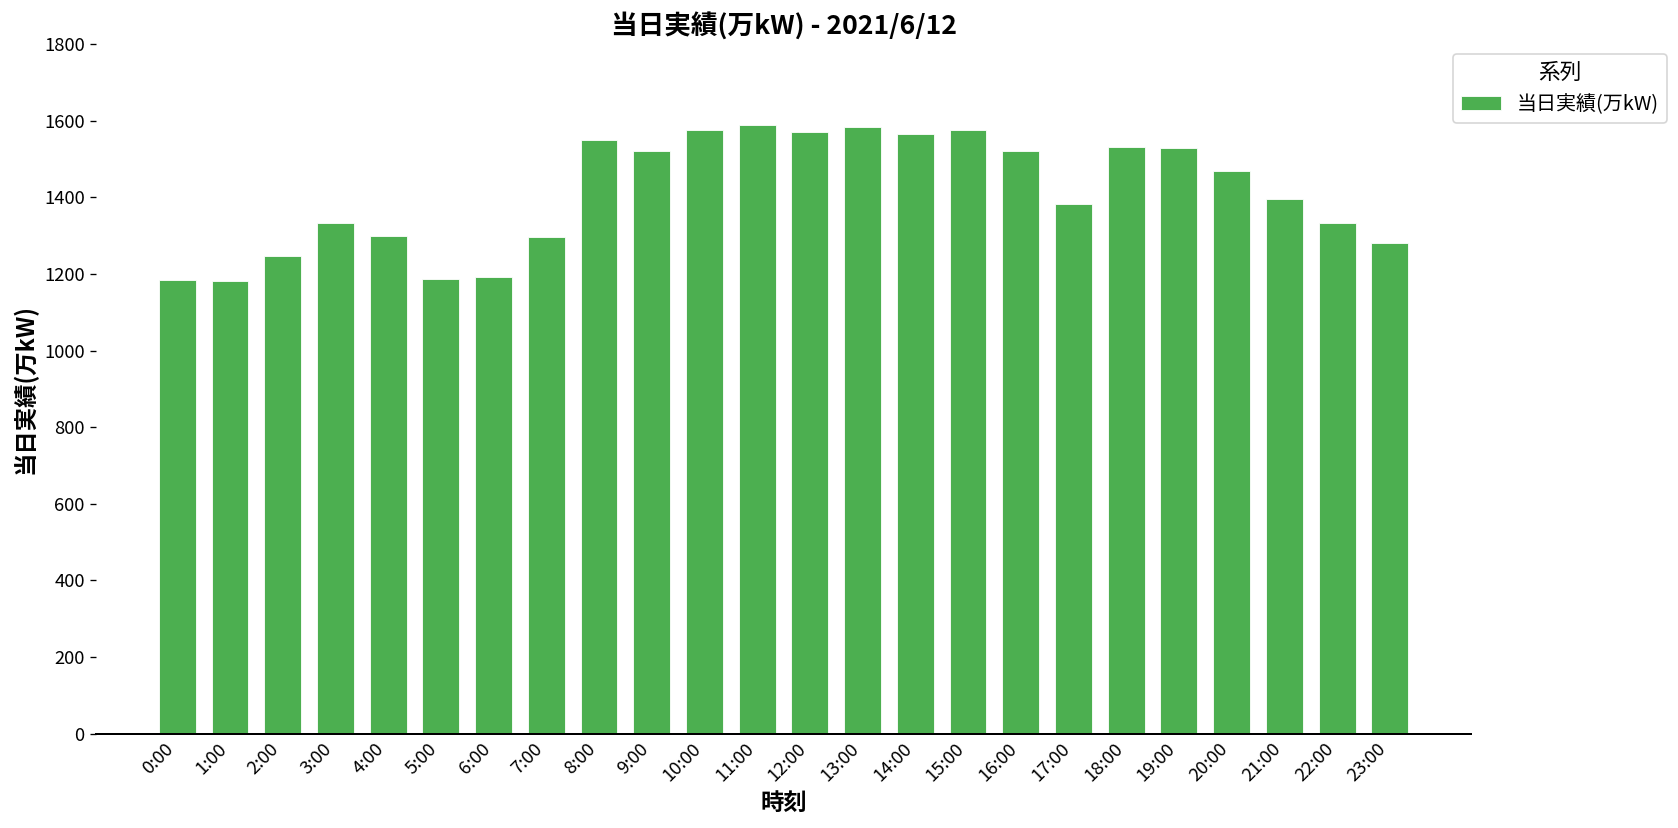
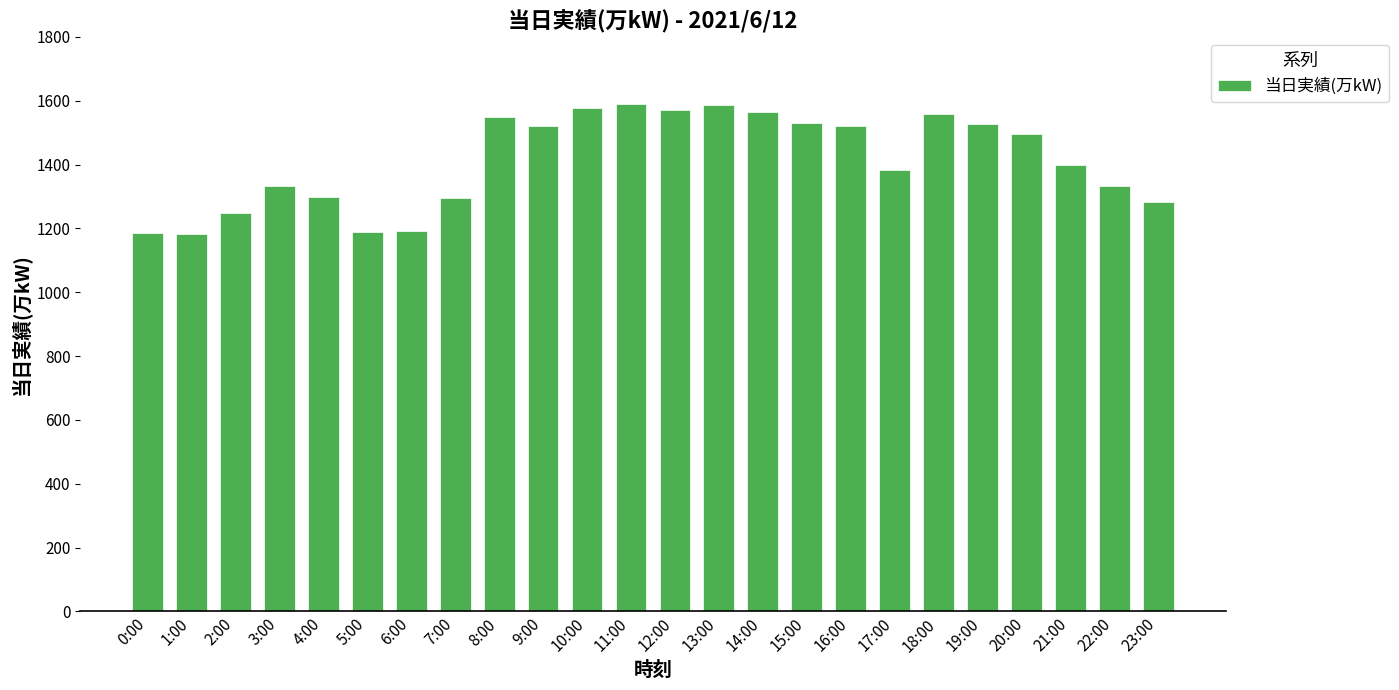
15:00: 1580 -> 1530
18:00: 1530 -> 1560
20:00: 1470 -> 1500
